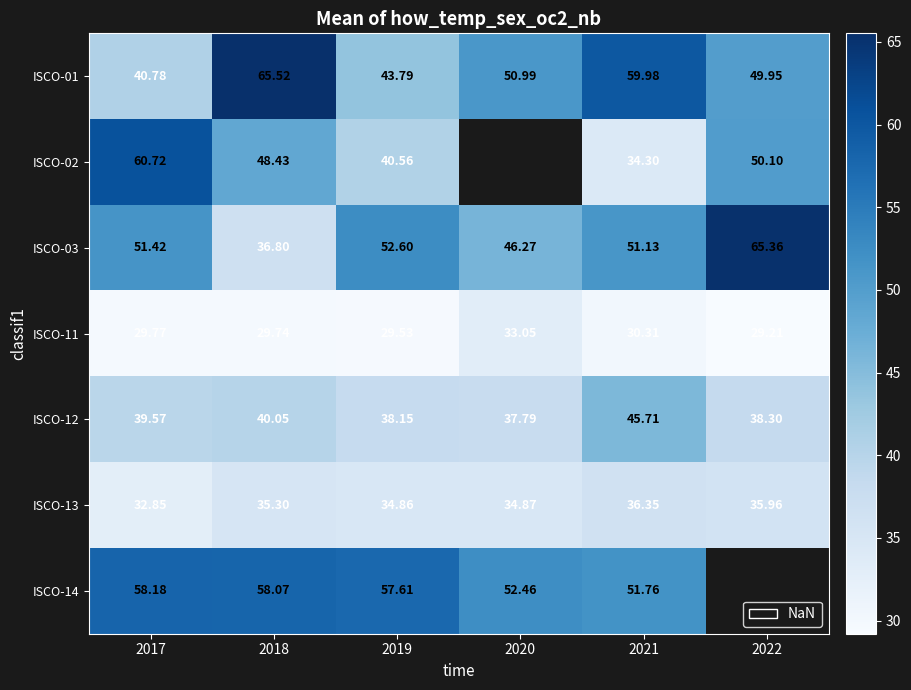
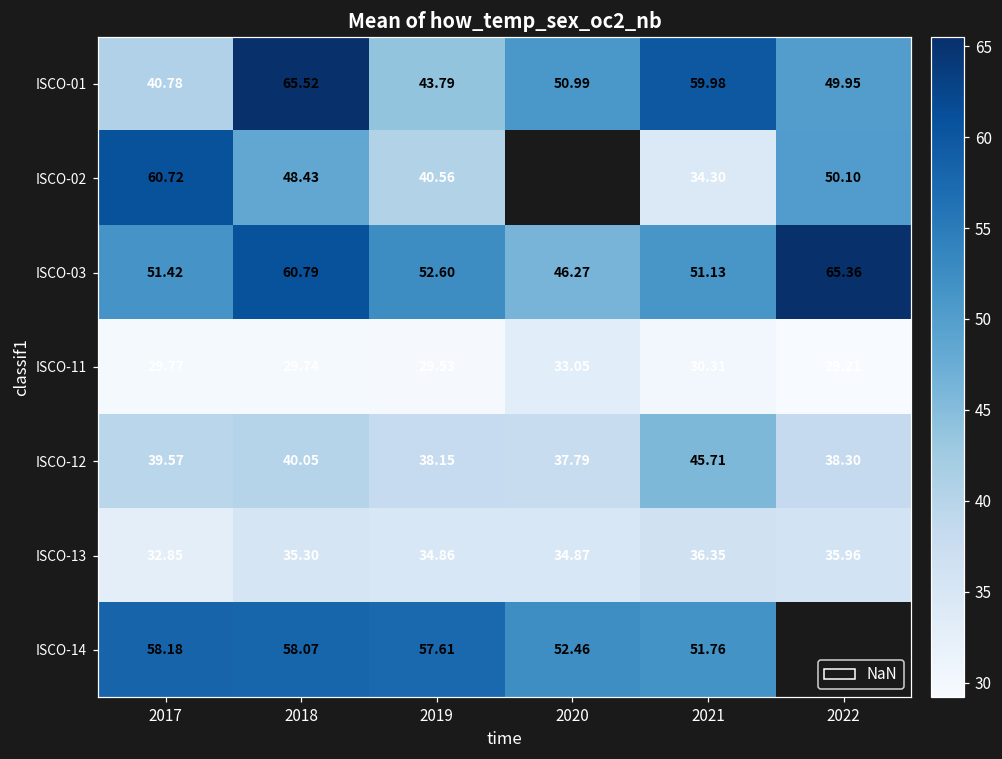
ISCO-03, 2018: 36.80 -> 60.79
